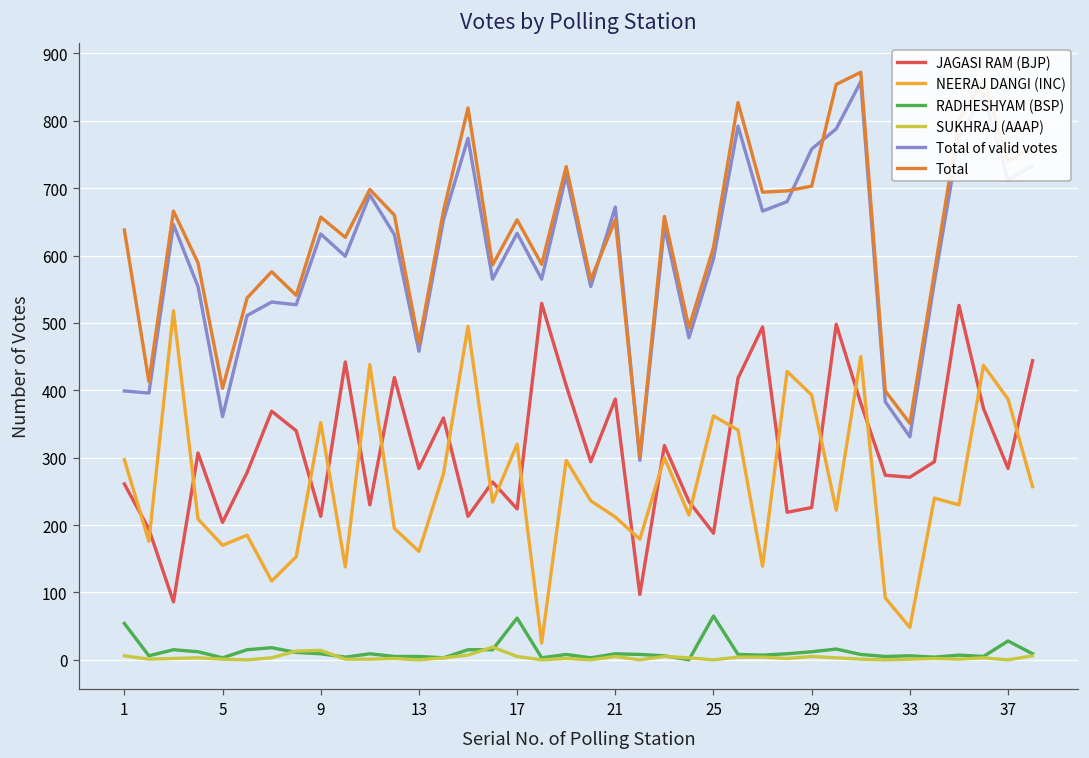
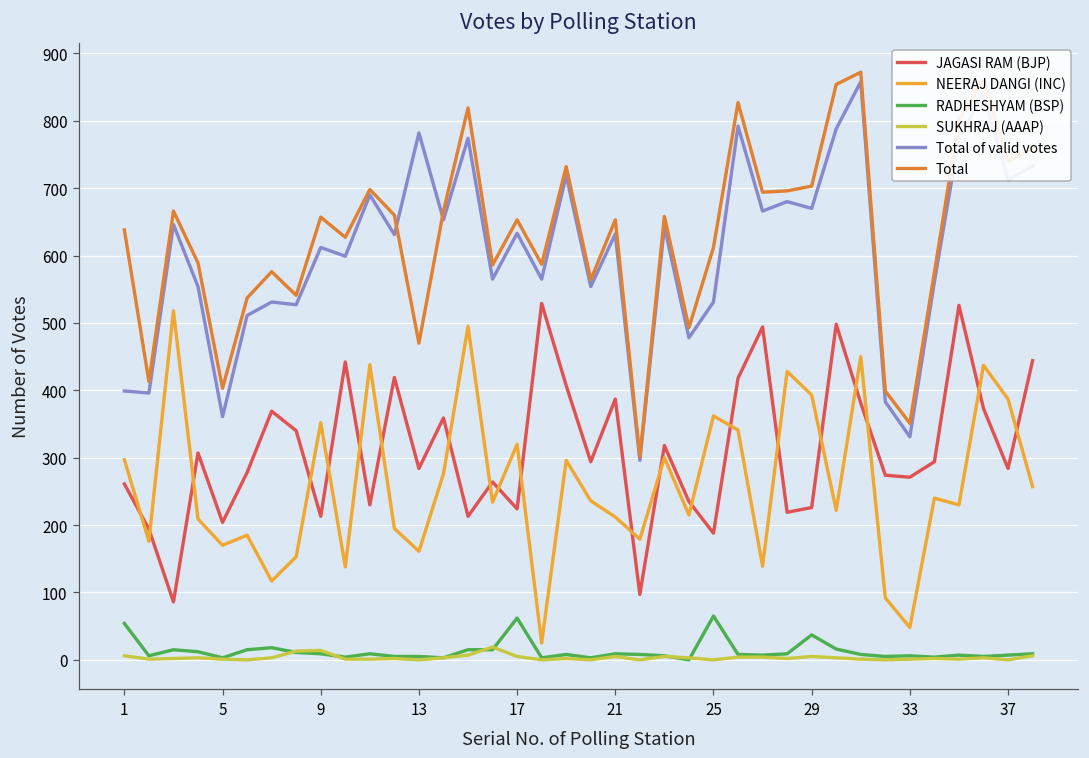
Total of valid votes, 9: 630 -> 610
Total of valid votes, 13: 460 -> 780
Total of valid votes, 21: 670 -> 630
Total of valid votes, 25: 600 -> 530
RADHESHYAM (BSP), 29: 10 -> 40
Total of valid votes, 29: 760 -> 670
RADHESHYAM (BSP), 37: 30 -> 10
